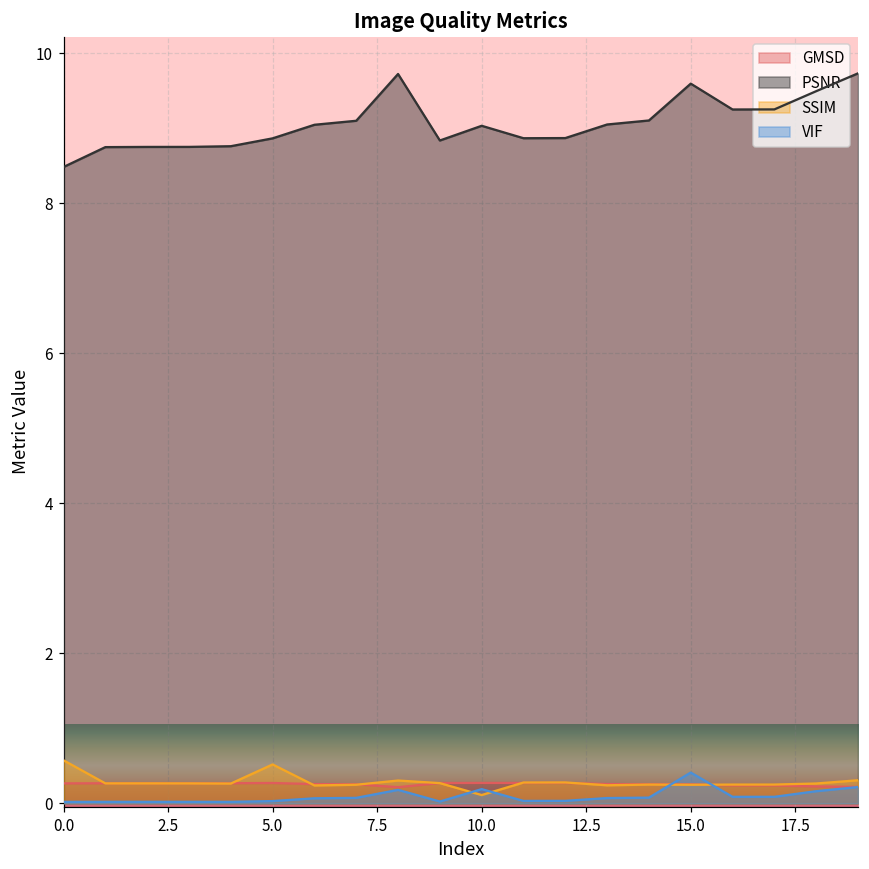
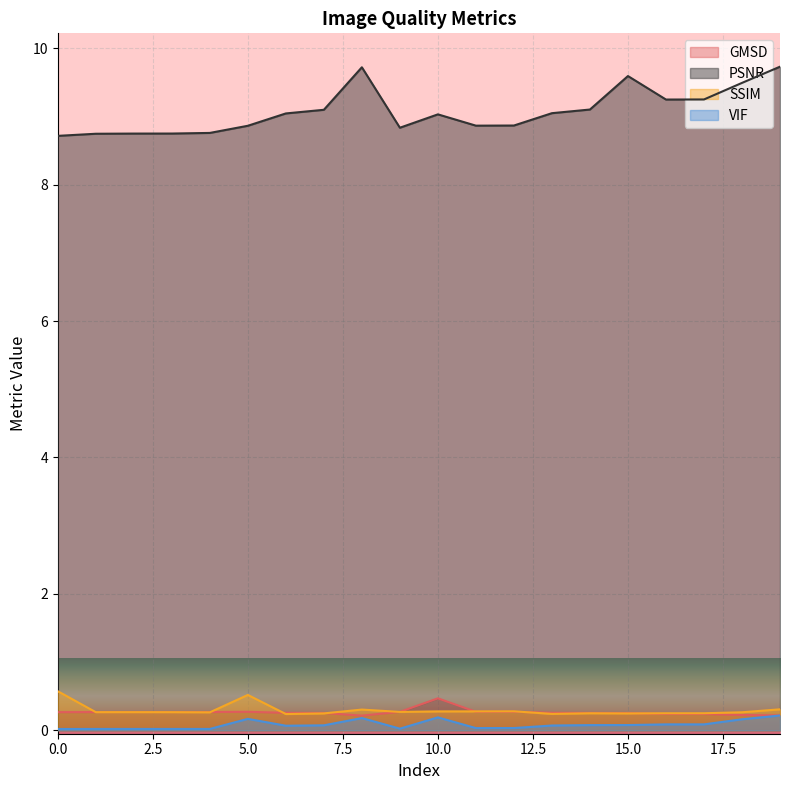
PSNR, 0.0: 8.5 -> 8.7
VIF, 5.0: 0.0 -> 0.2
GMSD, 10.0: 0.3 -> 0.5
SSIM, 10.0: 0.1 -> 0.3
VIF, 15.0: 0.4 -> 0.1
